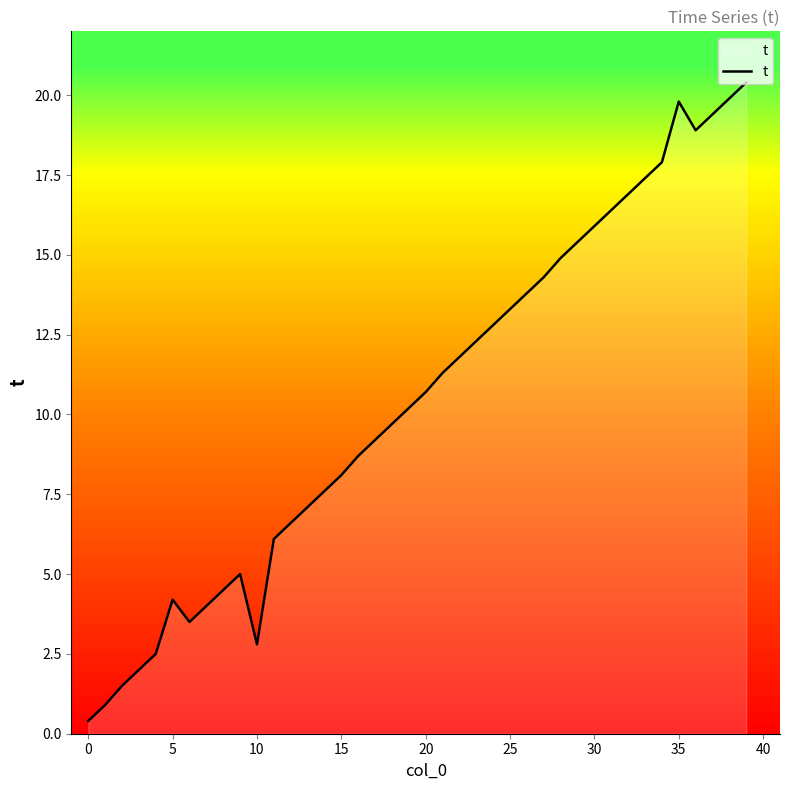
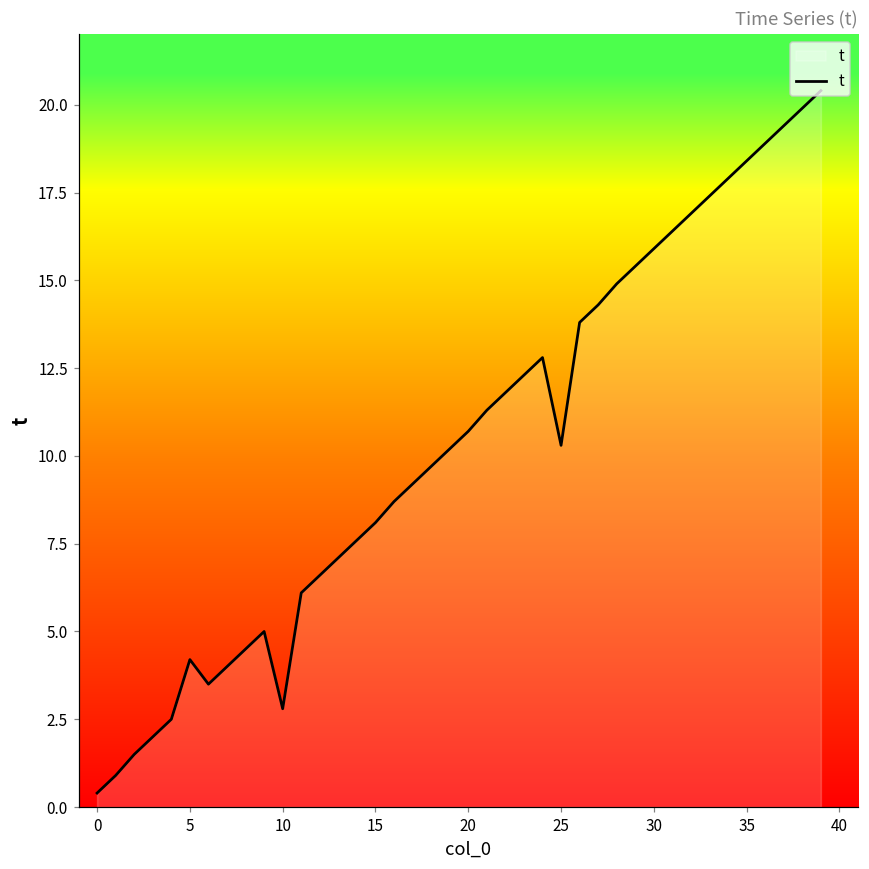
25: 13.3 -> 10.3
35: 19.8 -> 18.4
